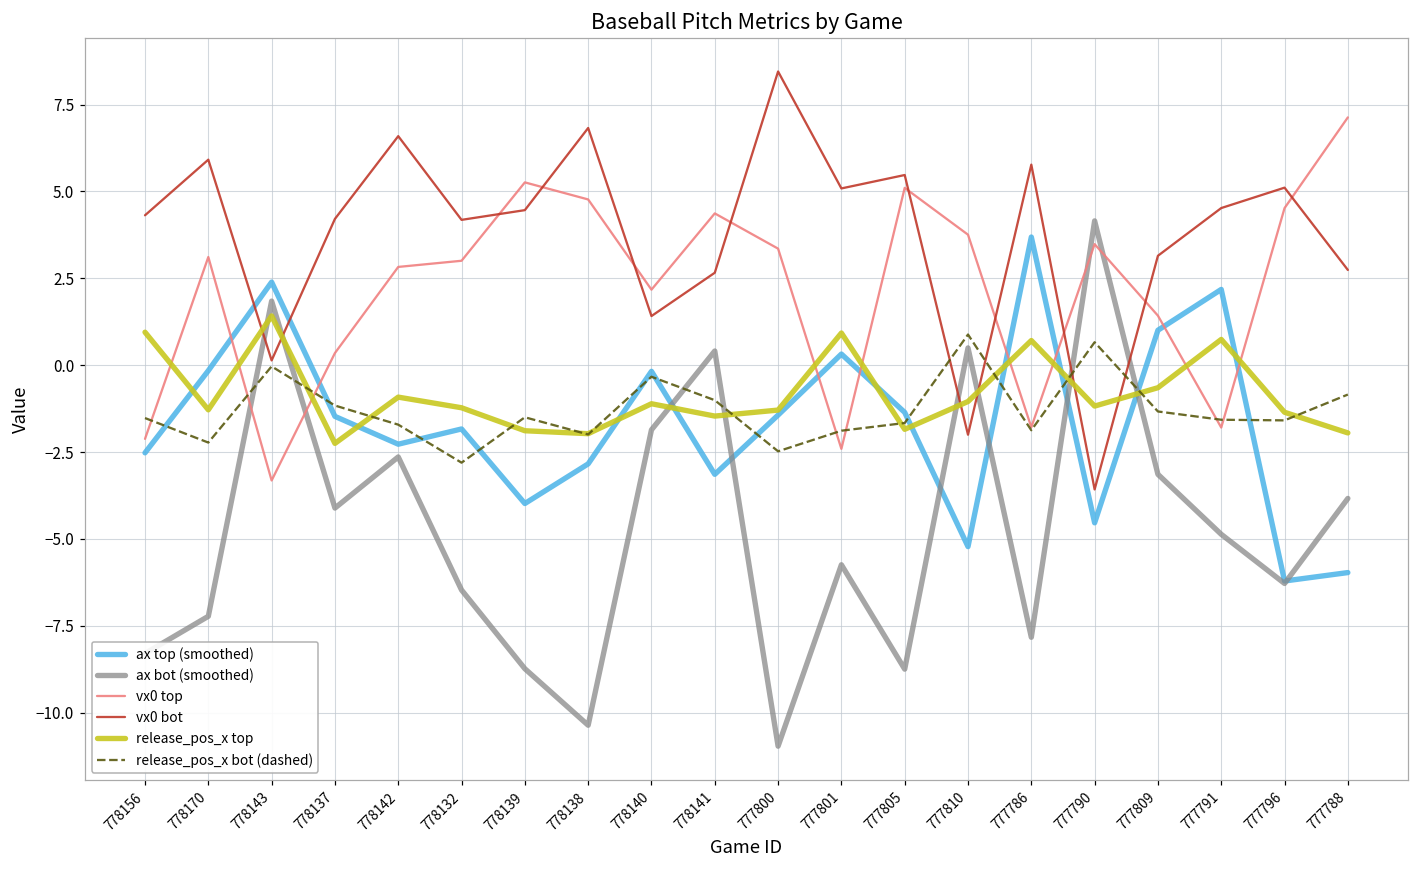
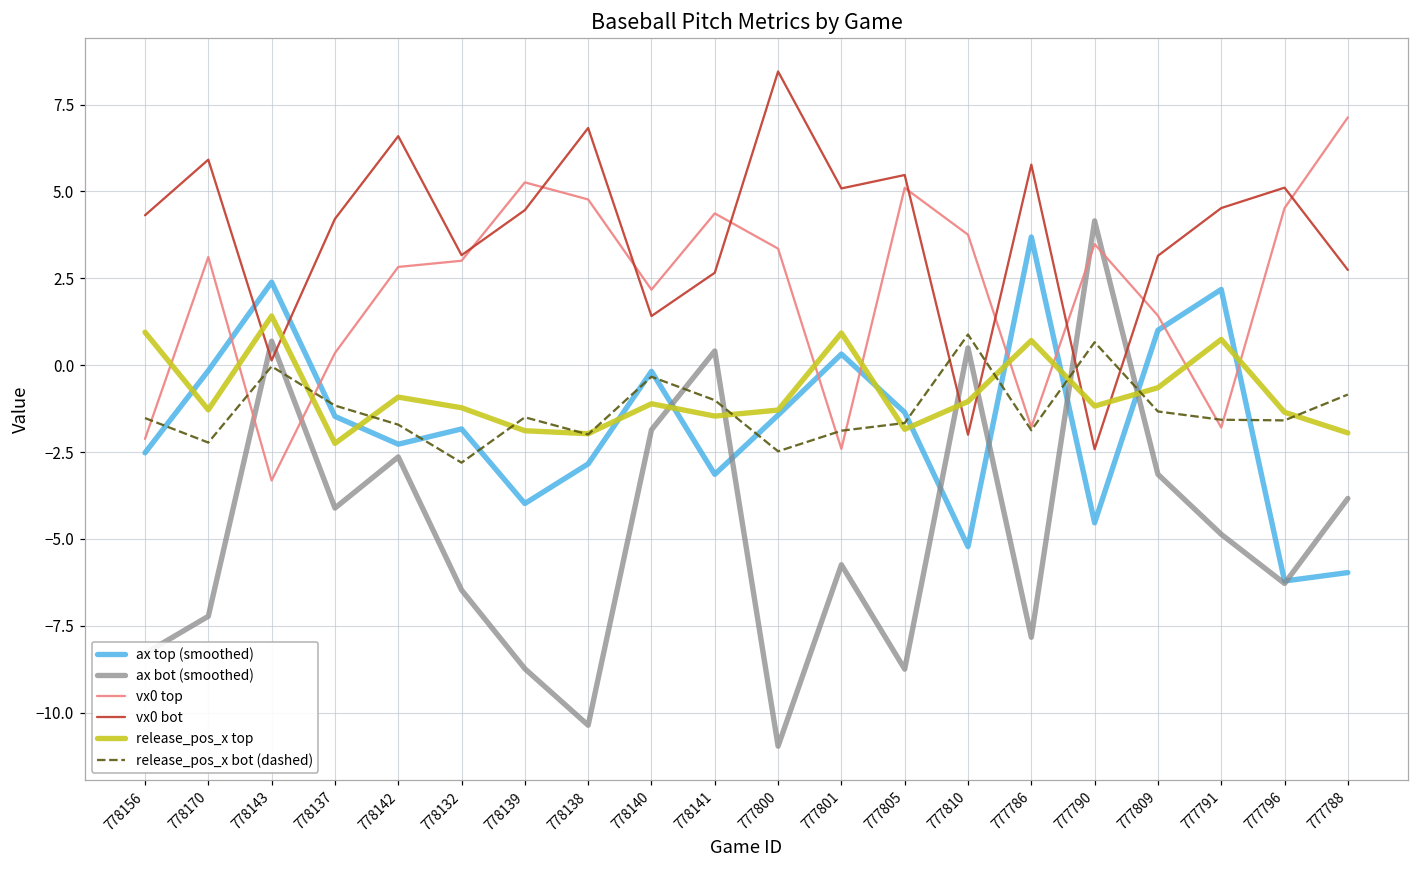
ax bot (smoothed), 778143: 1.8 -> 0.7
vx0 bot, 778132: 4.2 -> 3.2
vx0 bot, 777790: -3.6 -> -2.4
